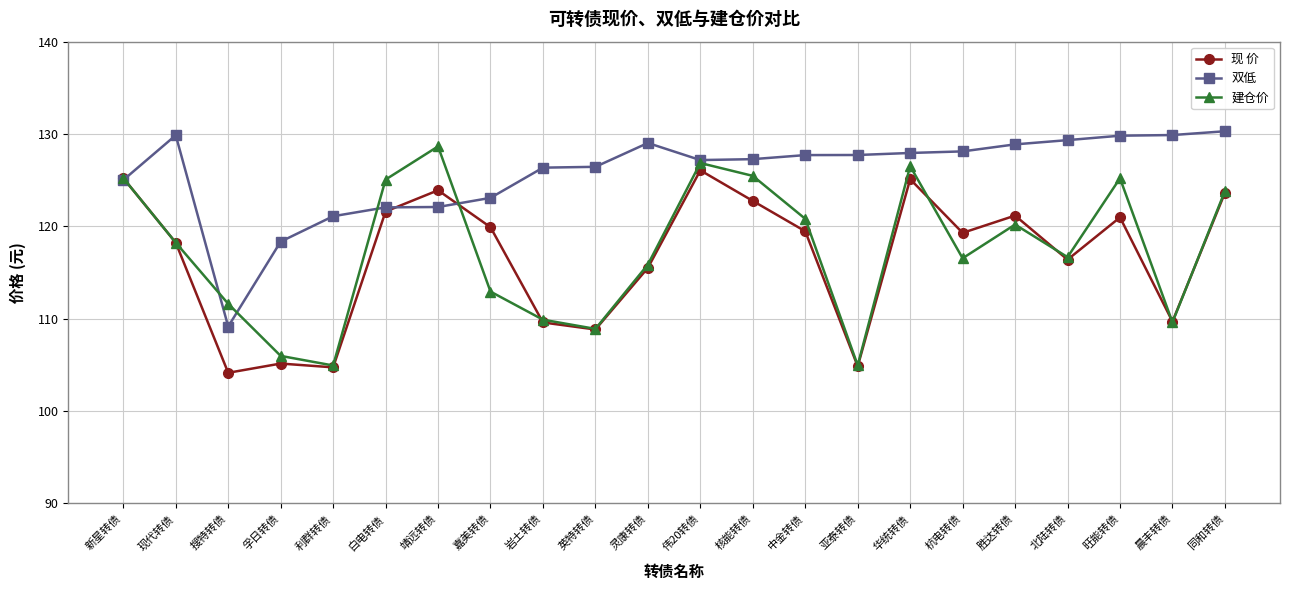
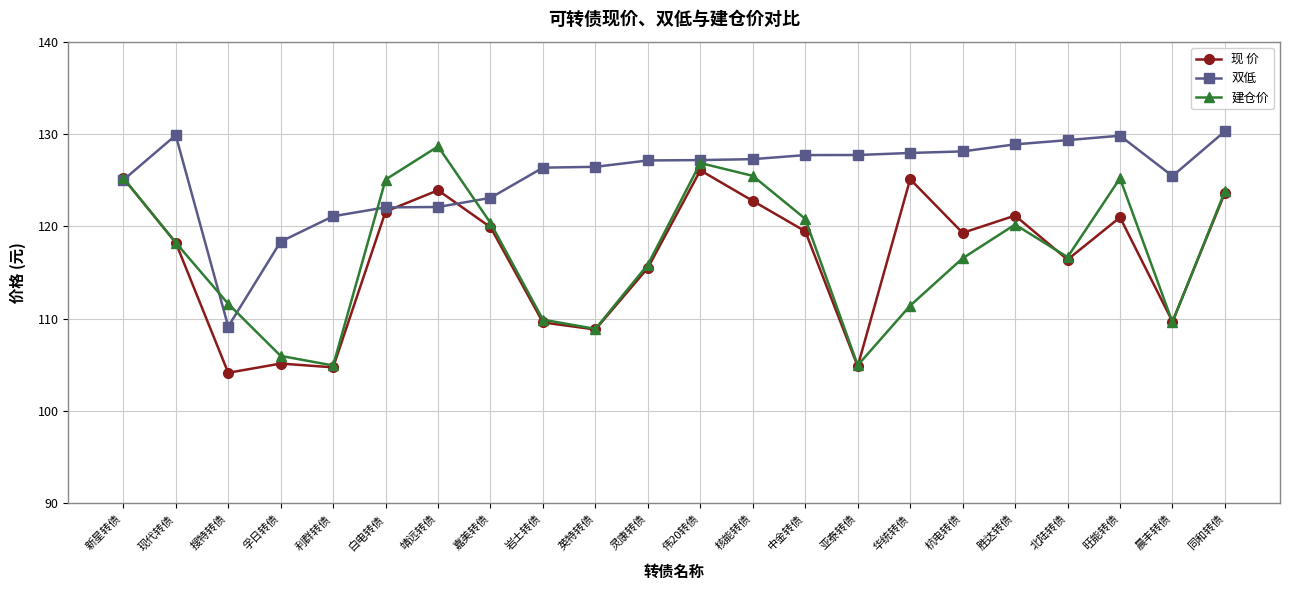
建仓价, 嘉美转债: 113 -> 120
双低, 灵康转债: 129 -> 127
建仓价, 华统转债: 127 -> 111
双低, 晨丰转债: 130 -> 125
